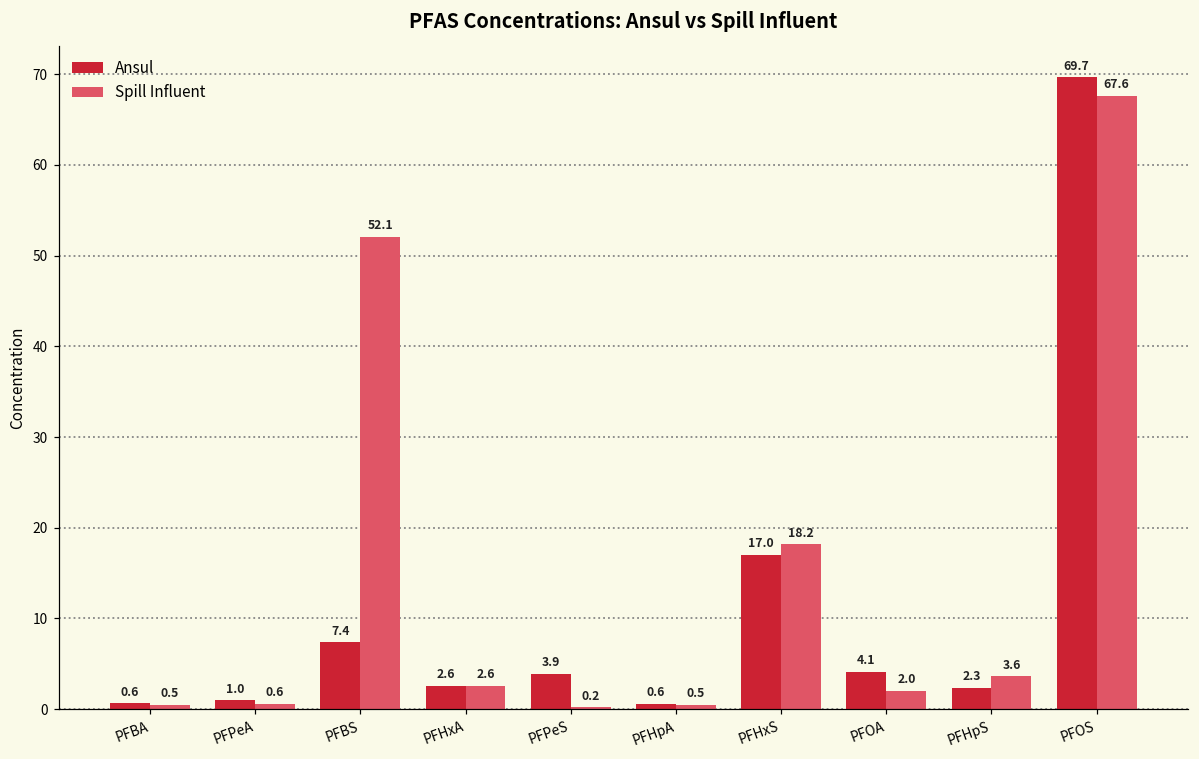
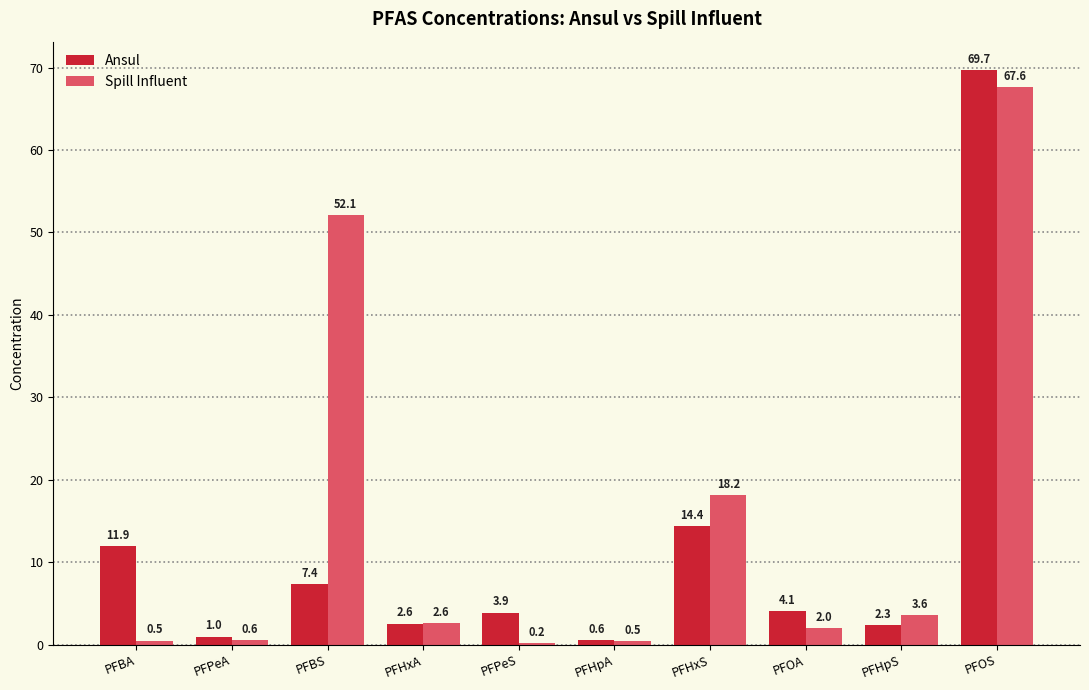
Ansul, PFBA: 0.6 -> 11.9
Ansul, PFHxS: 17.0 -> 14.4
